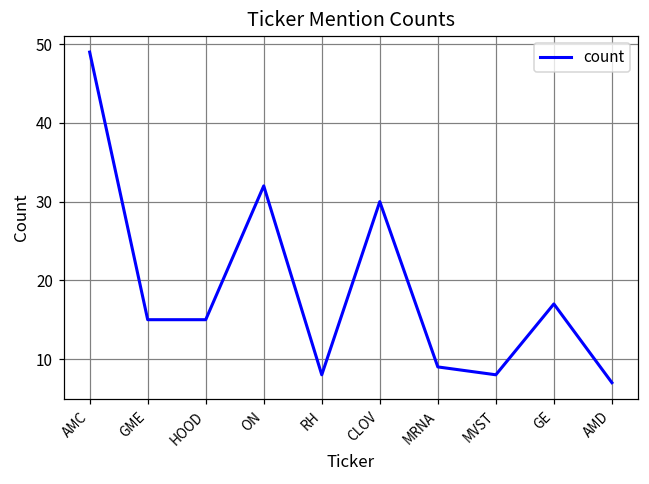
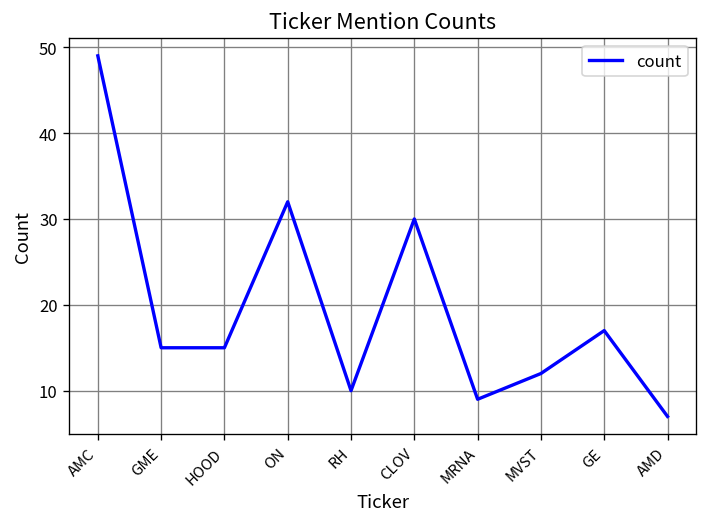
RH: 8 -> 10
MVST: 8 -> 12
